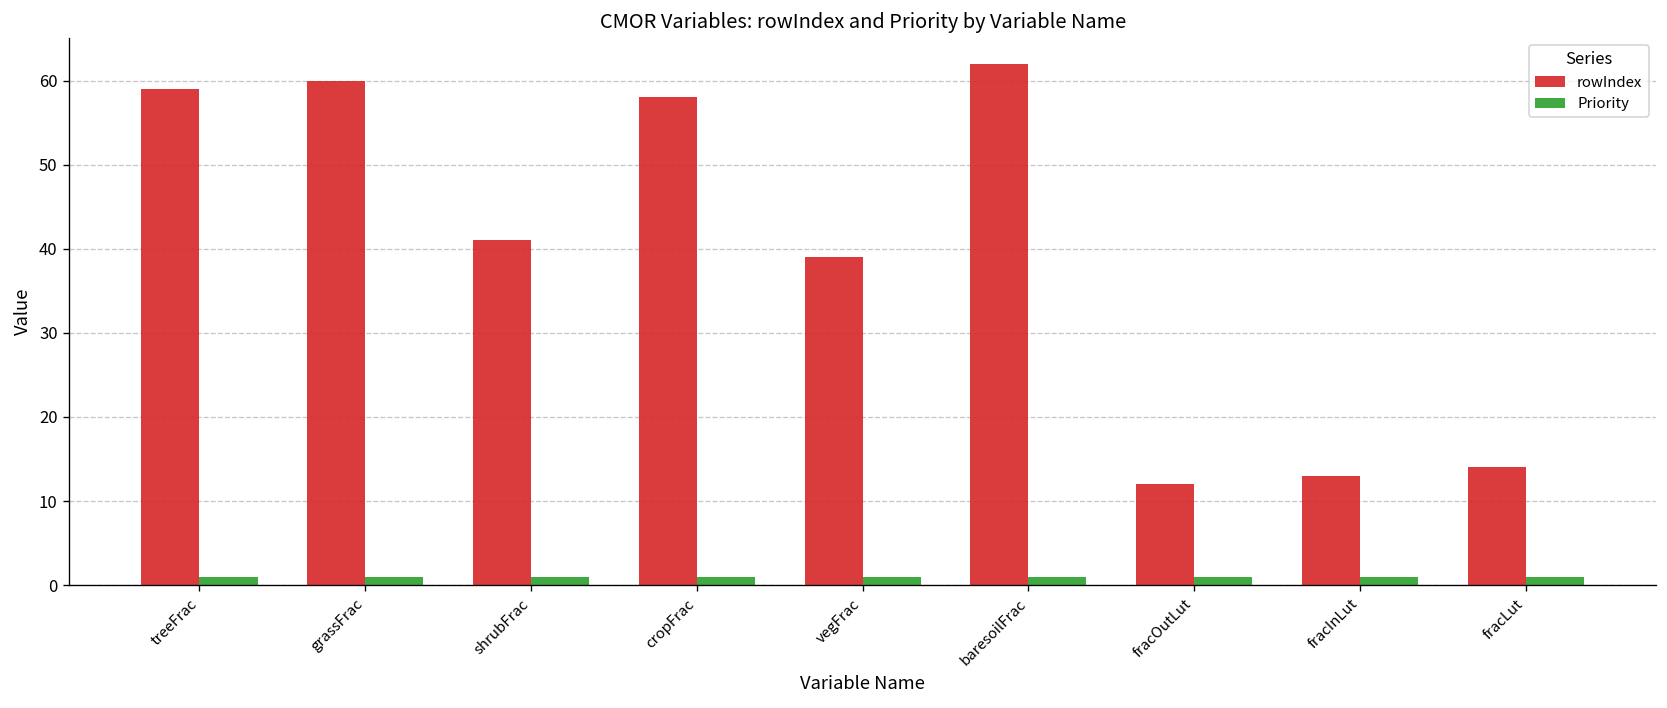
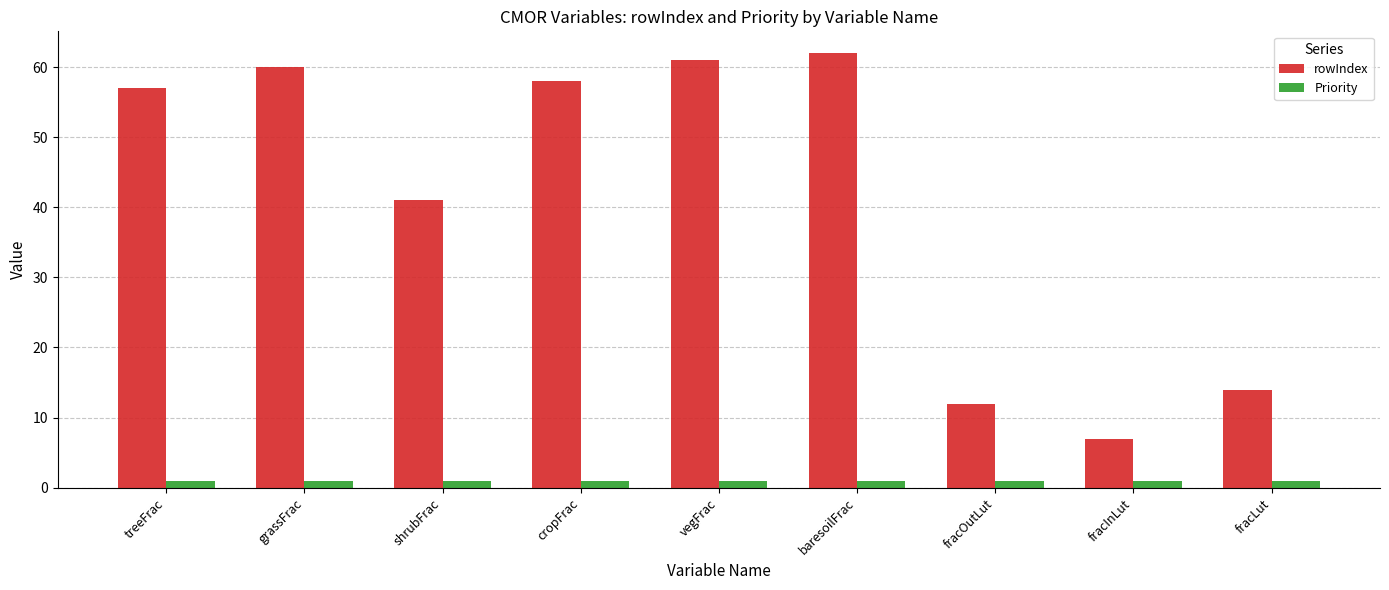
rowIndex, treeFrac: 59 -> 57
rowIndex, vegFrac: 39 -> 61
rowIndex, fracInLut: 13 -> 7
